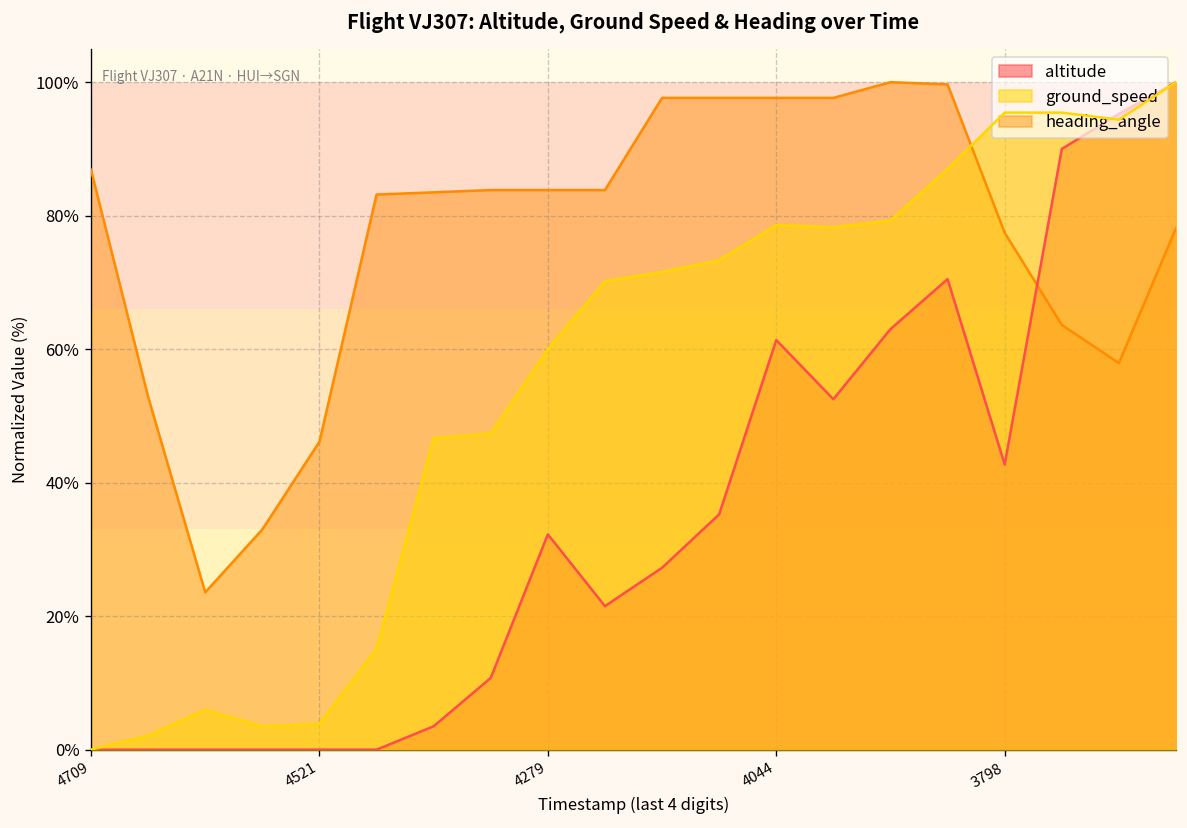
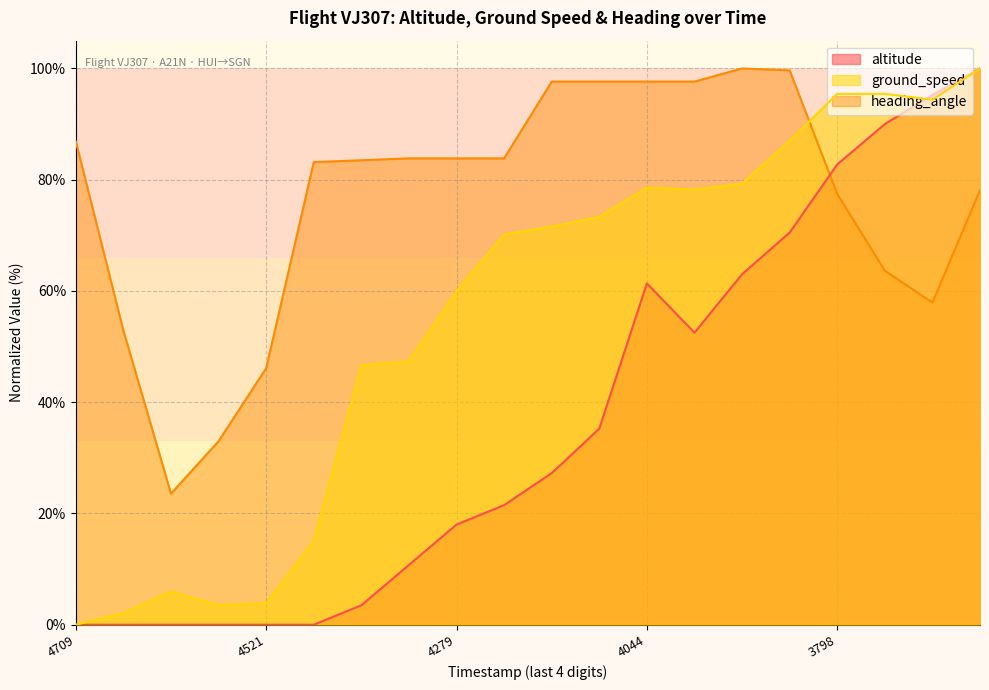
altitude, 4279: 32% -> 18%
altitude, 3798: 43% -> 83%
